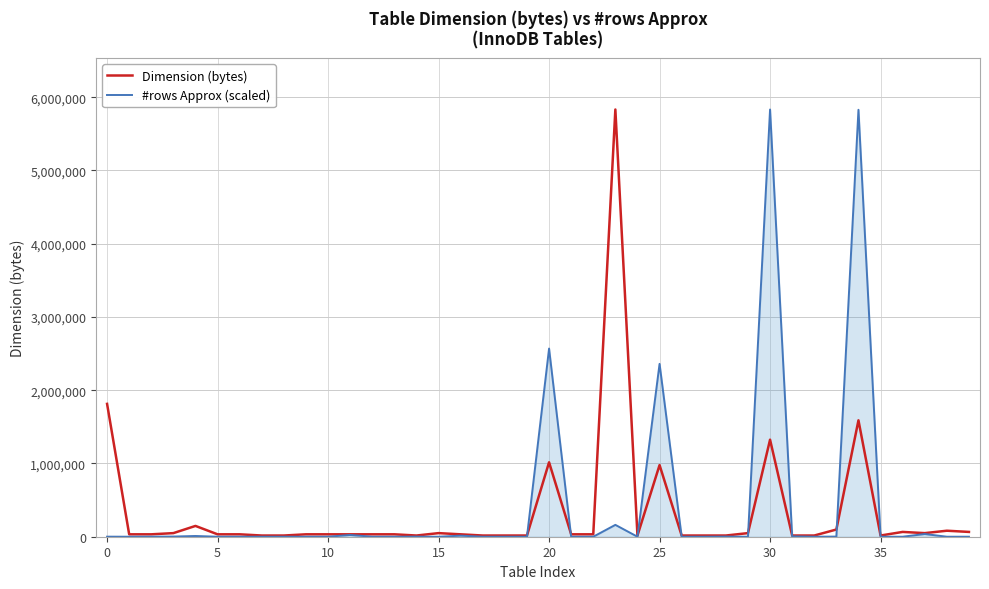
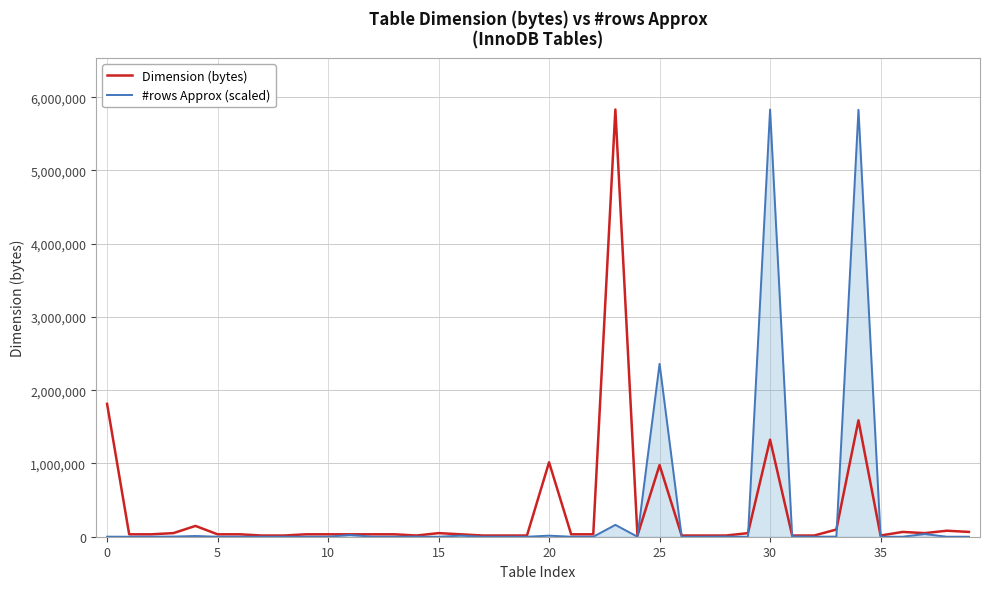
#rows Approx (scaled), 20: 2,600,000 -> 0
